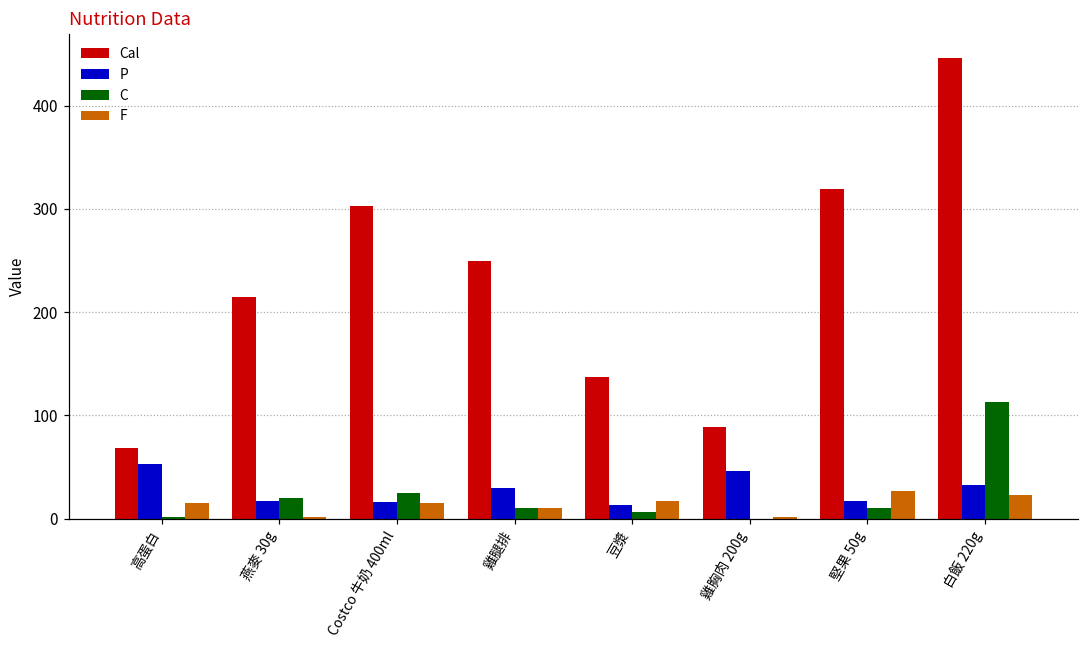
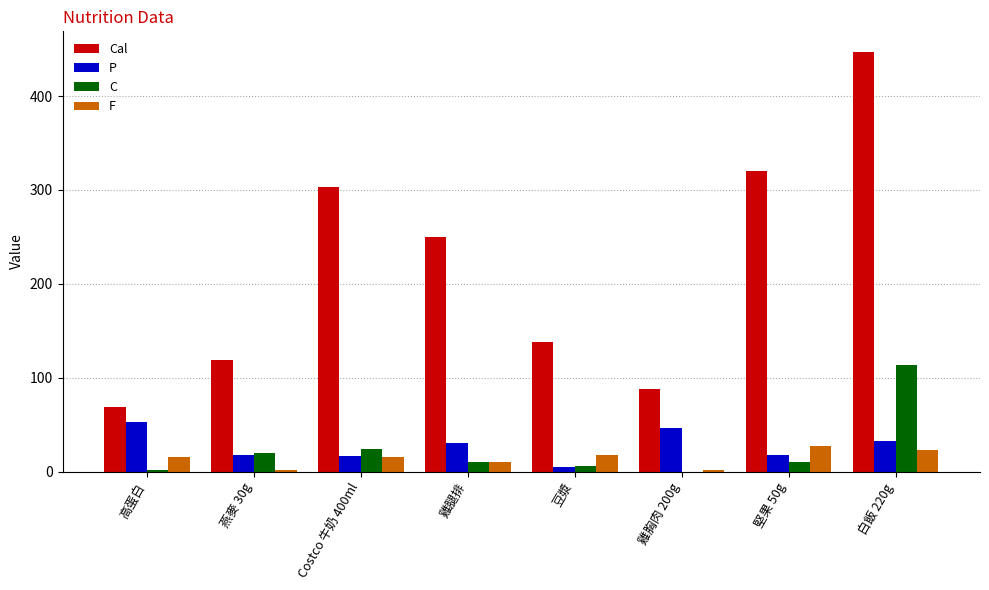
Cal, 燕麥 30g: 210 -> 120
P, 豆漿: 10 -> 0
